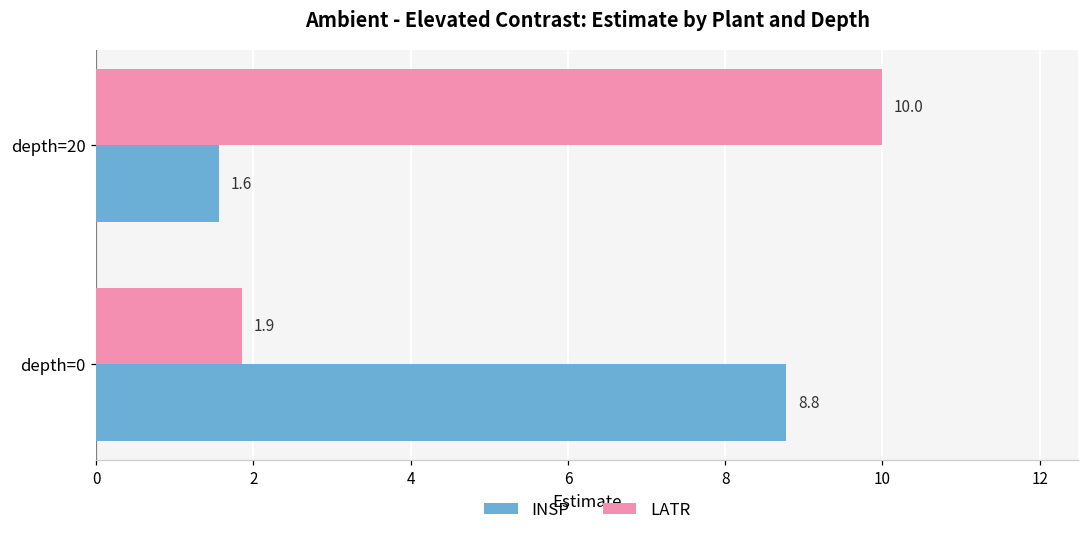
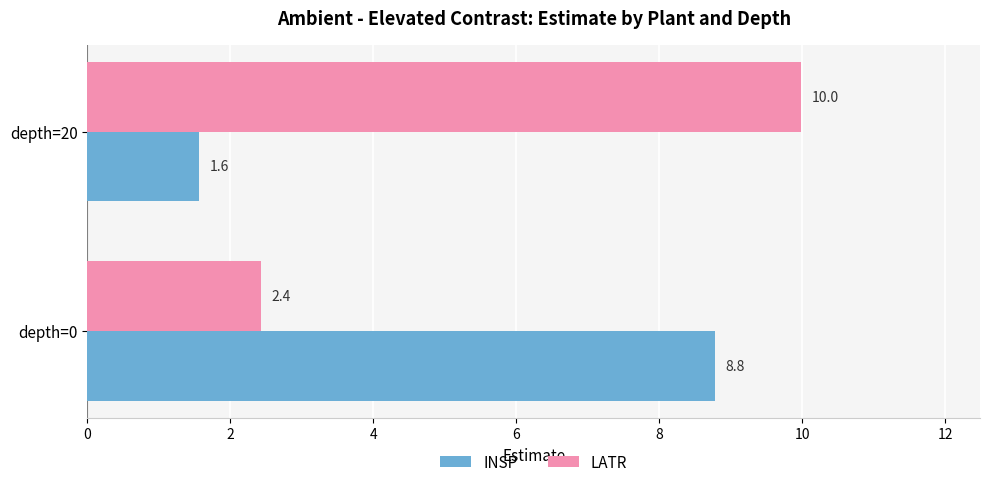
LATR, depth=0: 1.9 -> 2.4
